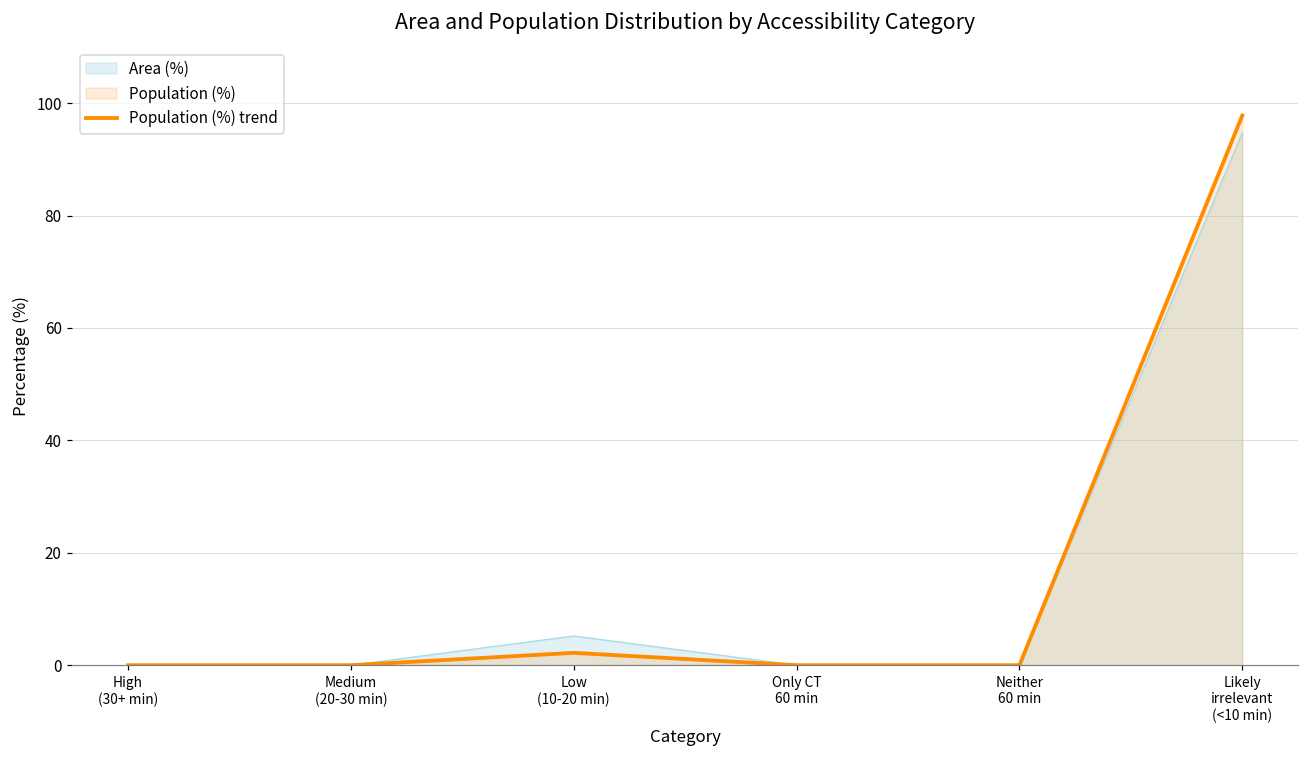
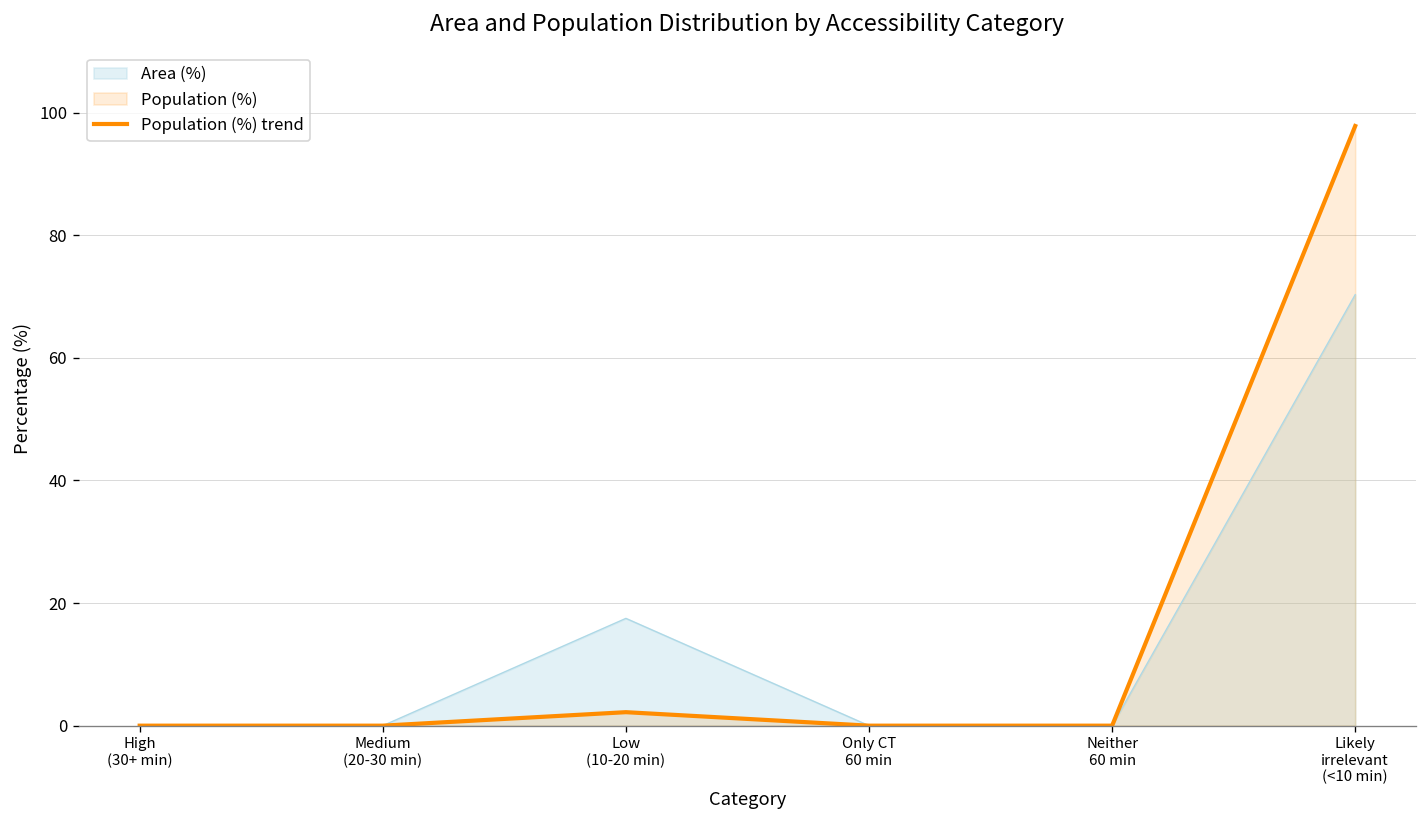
Area (%), Low (10-20 min): 5 -> 18
Area (%), Likely irrelevant (<10 min): 95 -> 70
